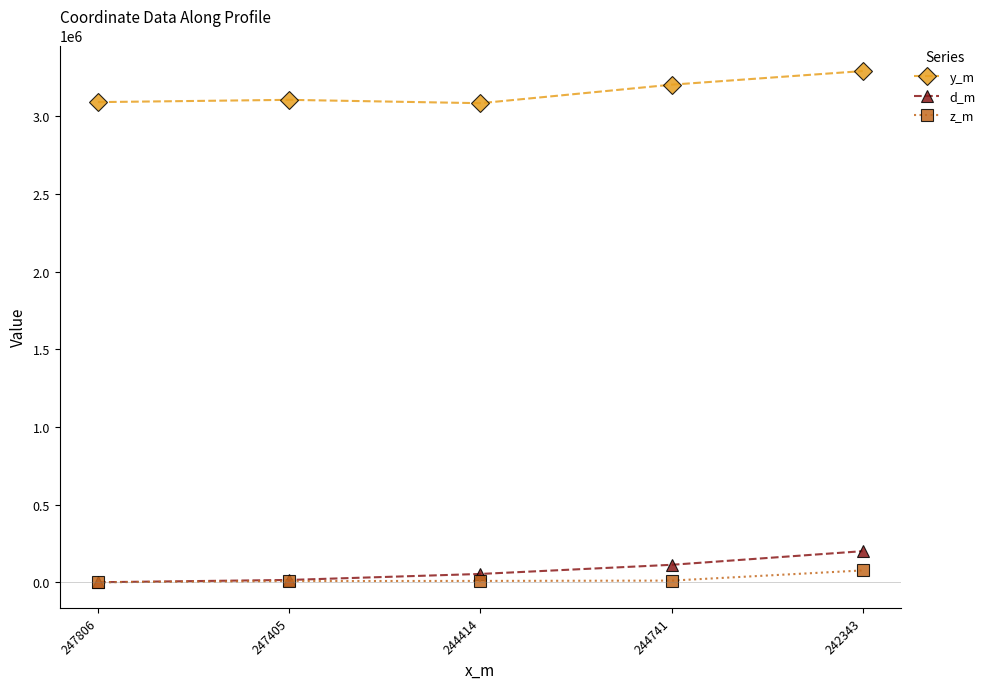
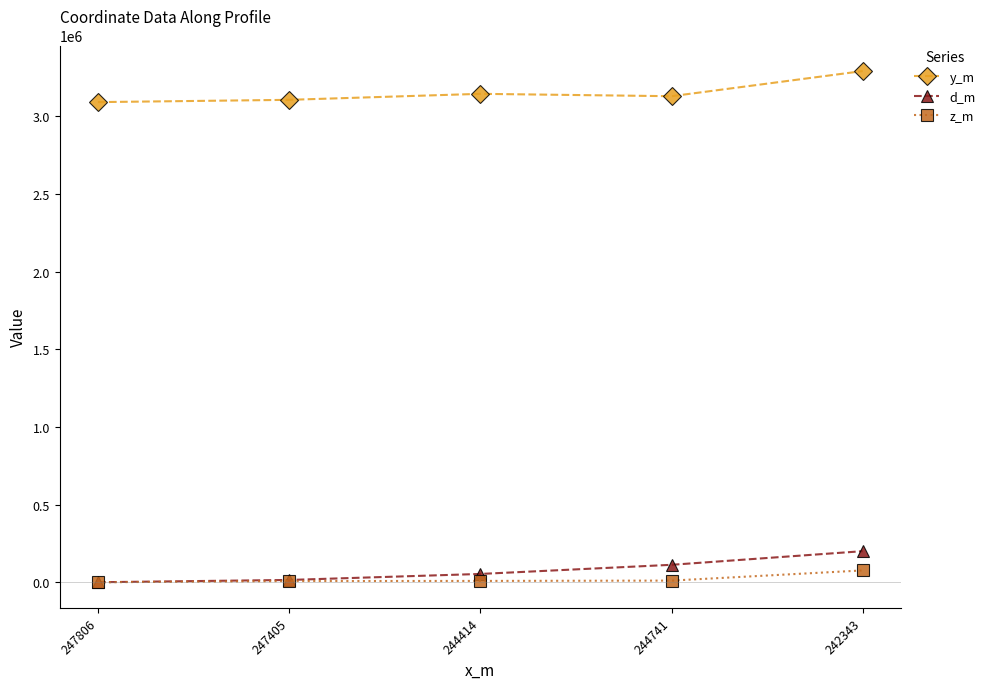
y_m, 244414: 3080000 -> 3140000
y_m, 244741: 3200000 -> 3130000
